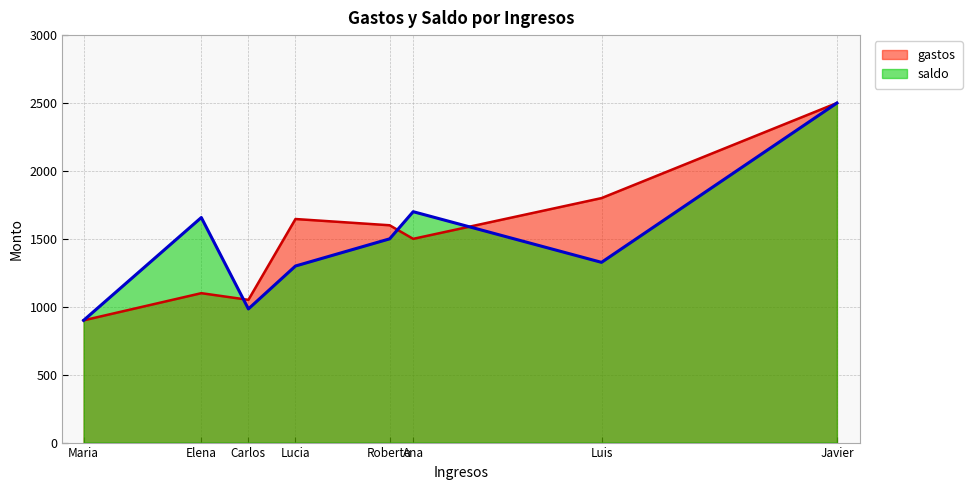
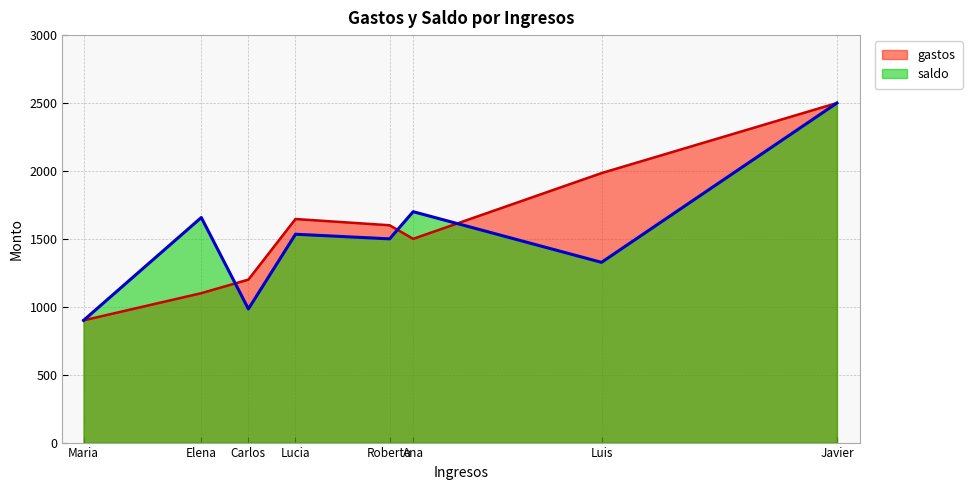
gastos, Carlos: 1050 -> 1200
saldo, Lucia: 1300 -> 1530
gastos, Luis: 1800 -> 1980
